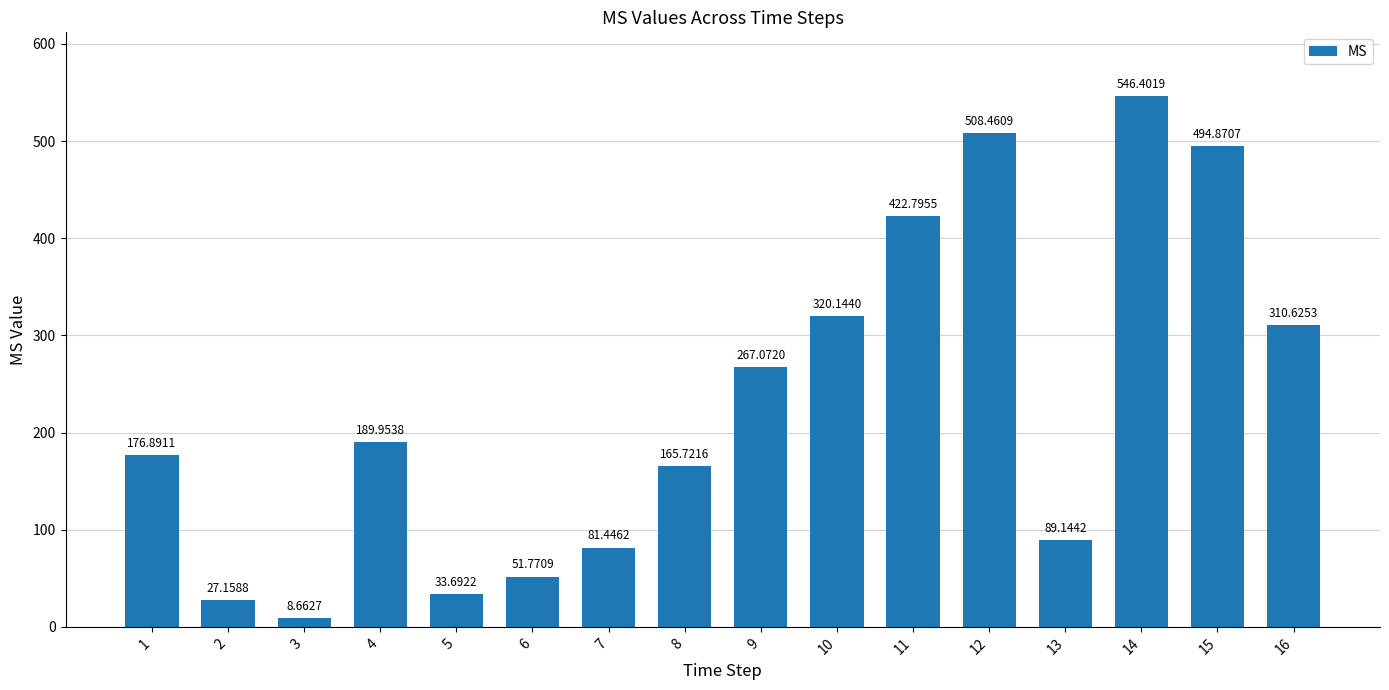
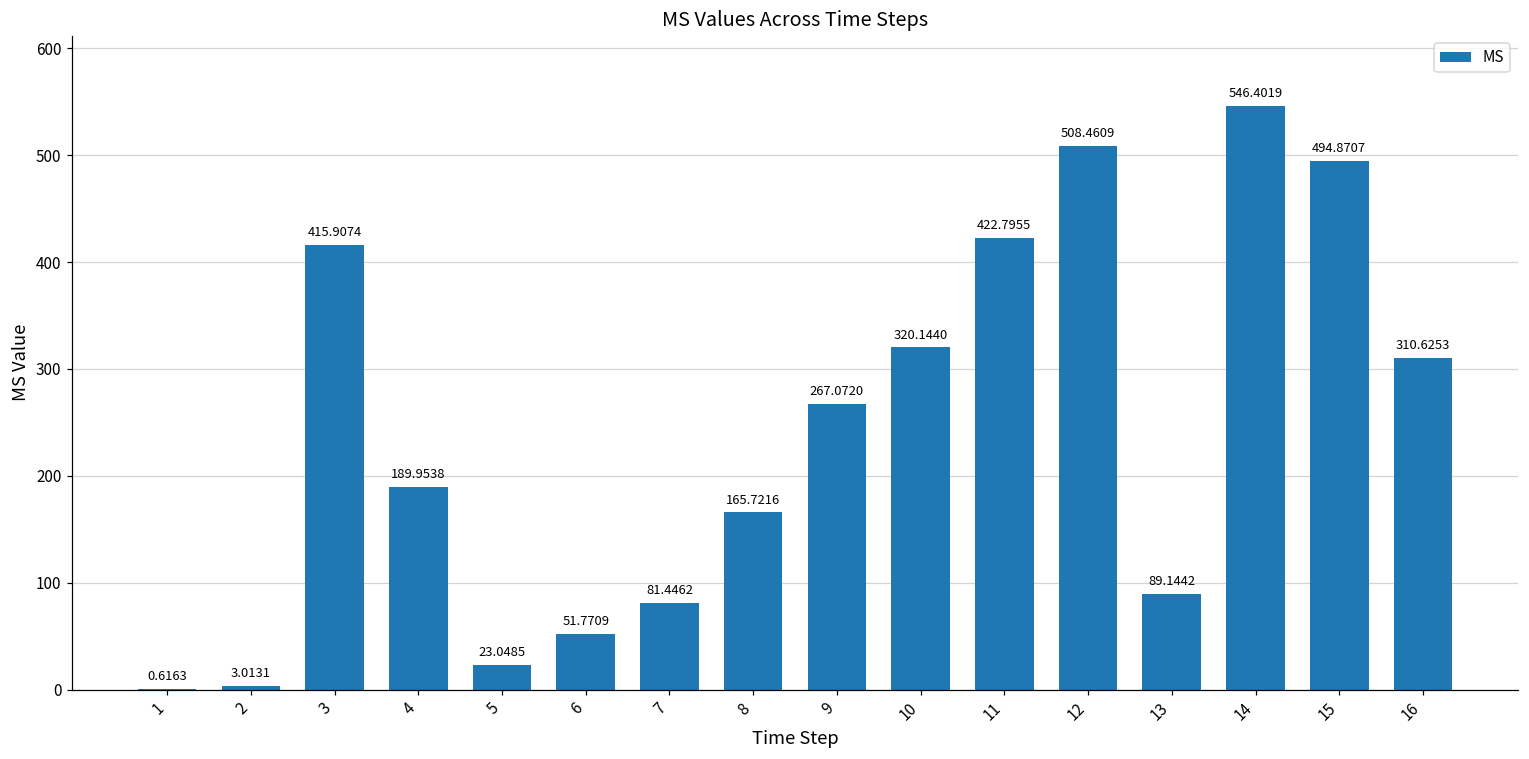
1: 176.8911 -> 0.6163
2: 27.1588 -> 3.0131
3: 8.6627 -> 415.9074
5: 33.6922 -> 23.0485
